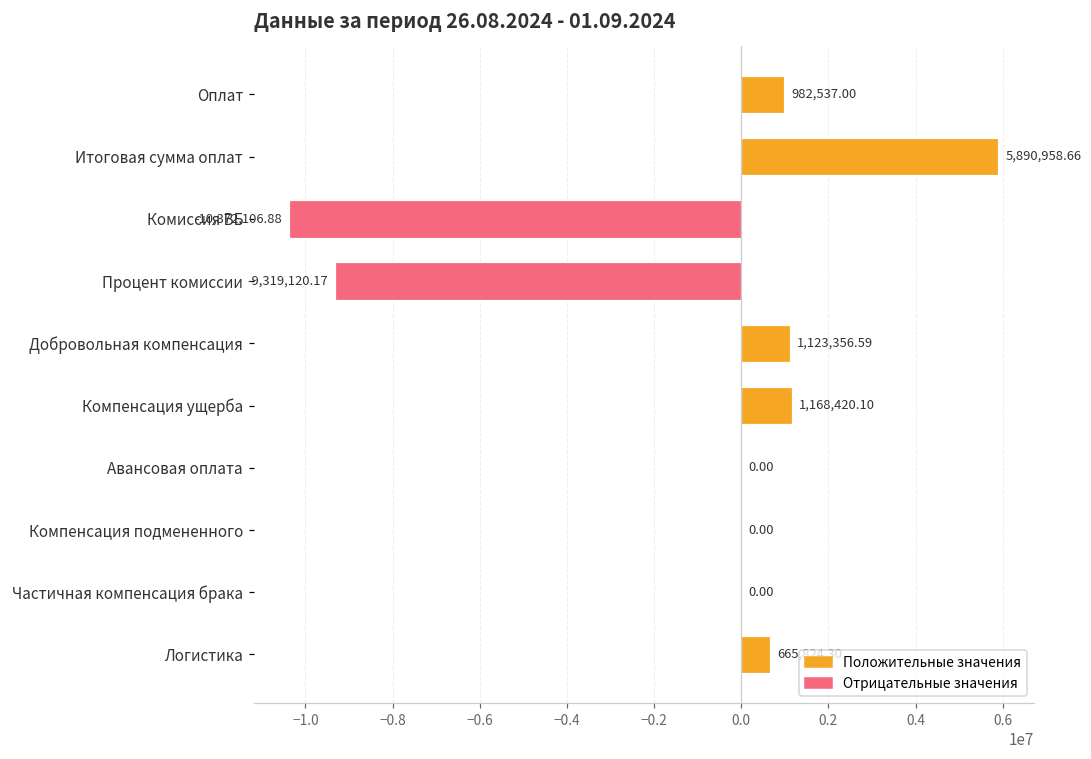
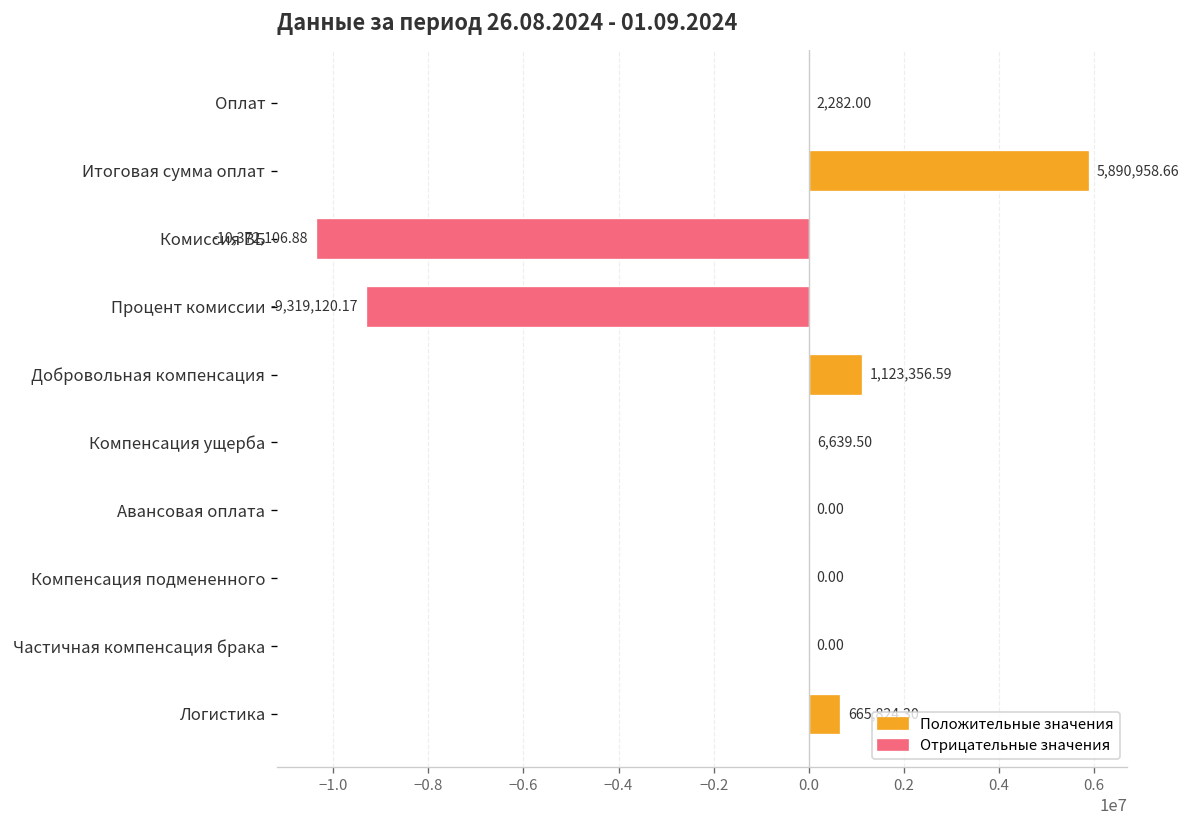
Оплат: 982,537.00 -> 2,282.00
Компенсация ущерба: 1,168,420.10 -> 6,639.50
